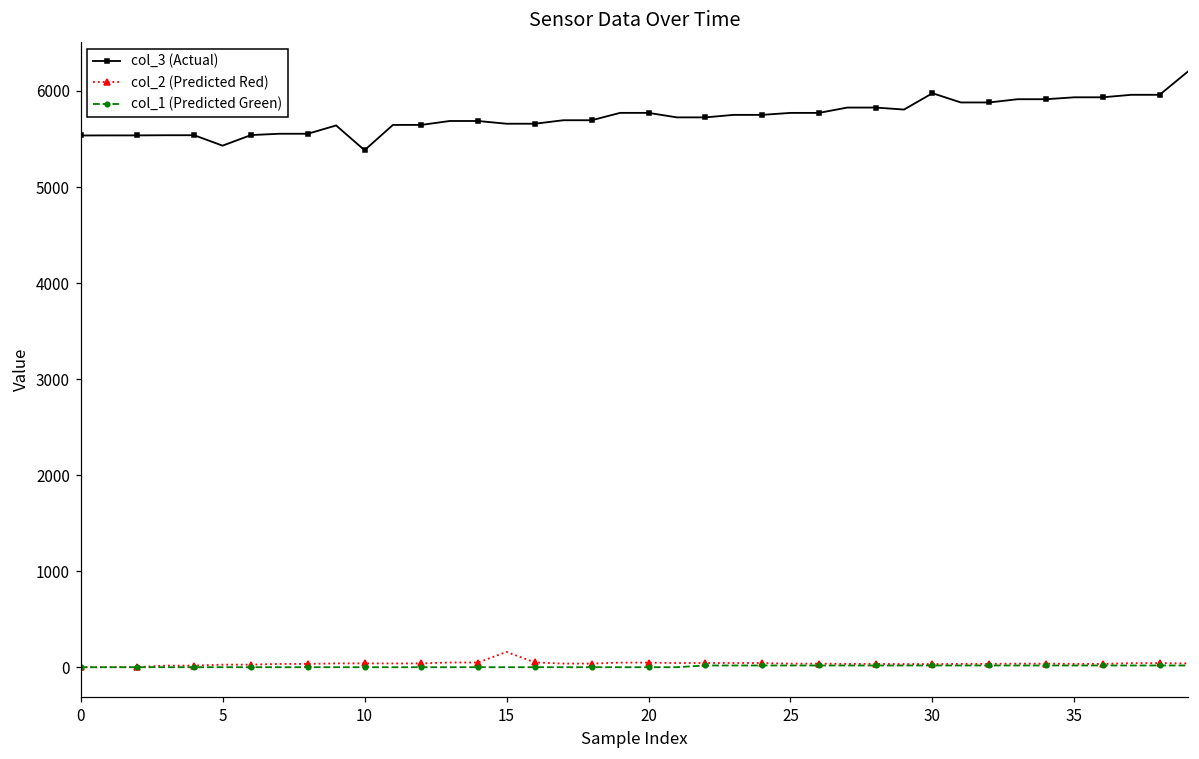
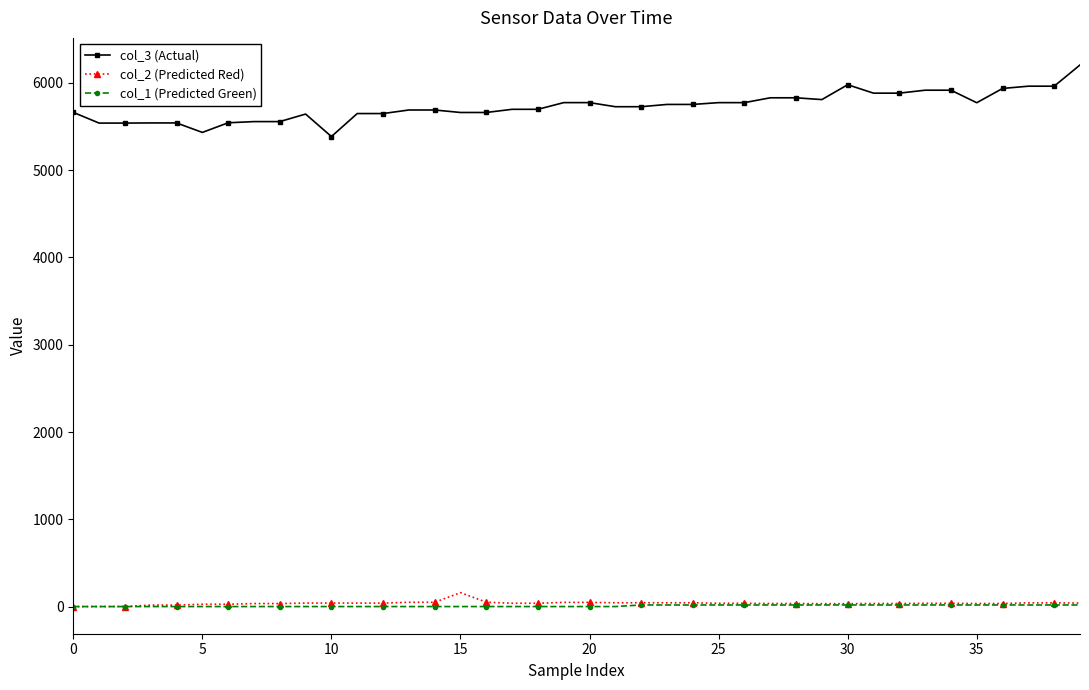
col_3 (Actual), 0: 5500 -> 5700
col_3 (Actual), 35: 5900 -> 5800
